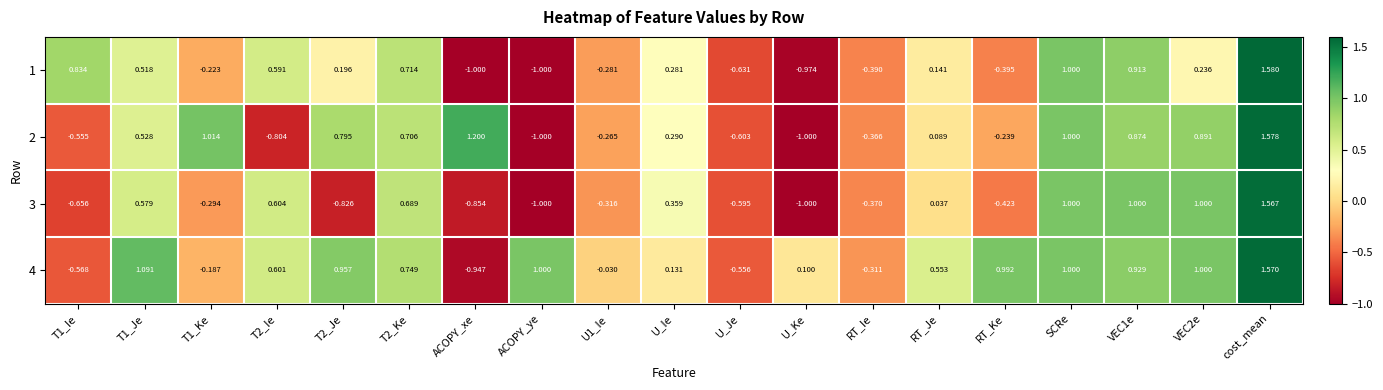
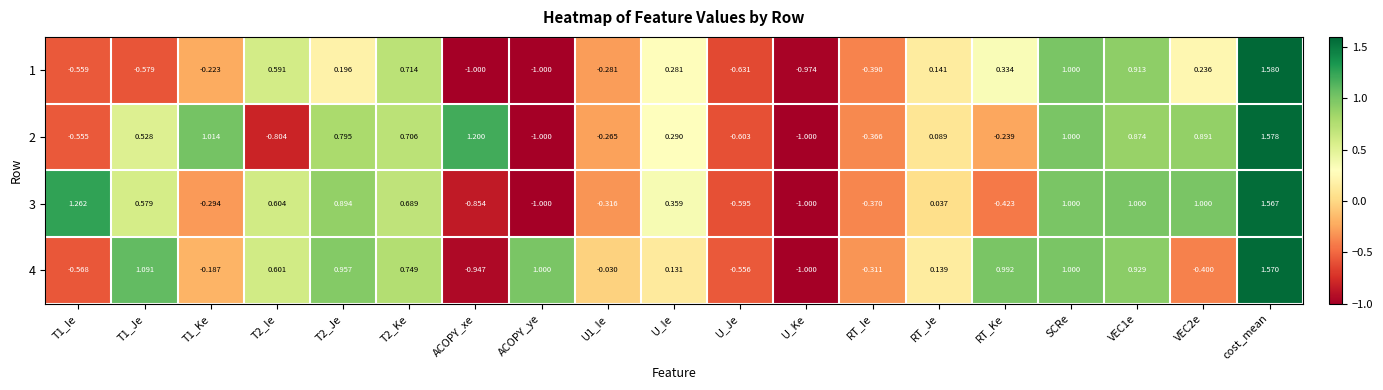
1, T1_Ie: 0.834 -> -0.559
1, T1_Je: 0.518 -> -0.579
1, RT_Ke: -0.395 -> 0.334
3, T1_Ie: -0.656 -> 1.262
3, T2_Je: -0.826 -> 0.894
4, U_Ke: 0.100 -> -1.000
4, RT_Je: 0.553 -> 0.139
4, VEC2e: 1.000 -> -0.400
